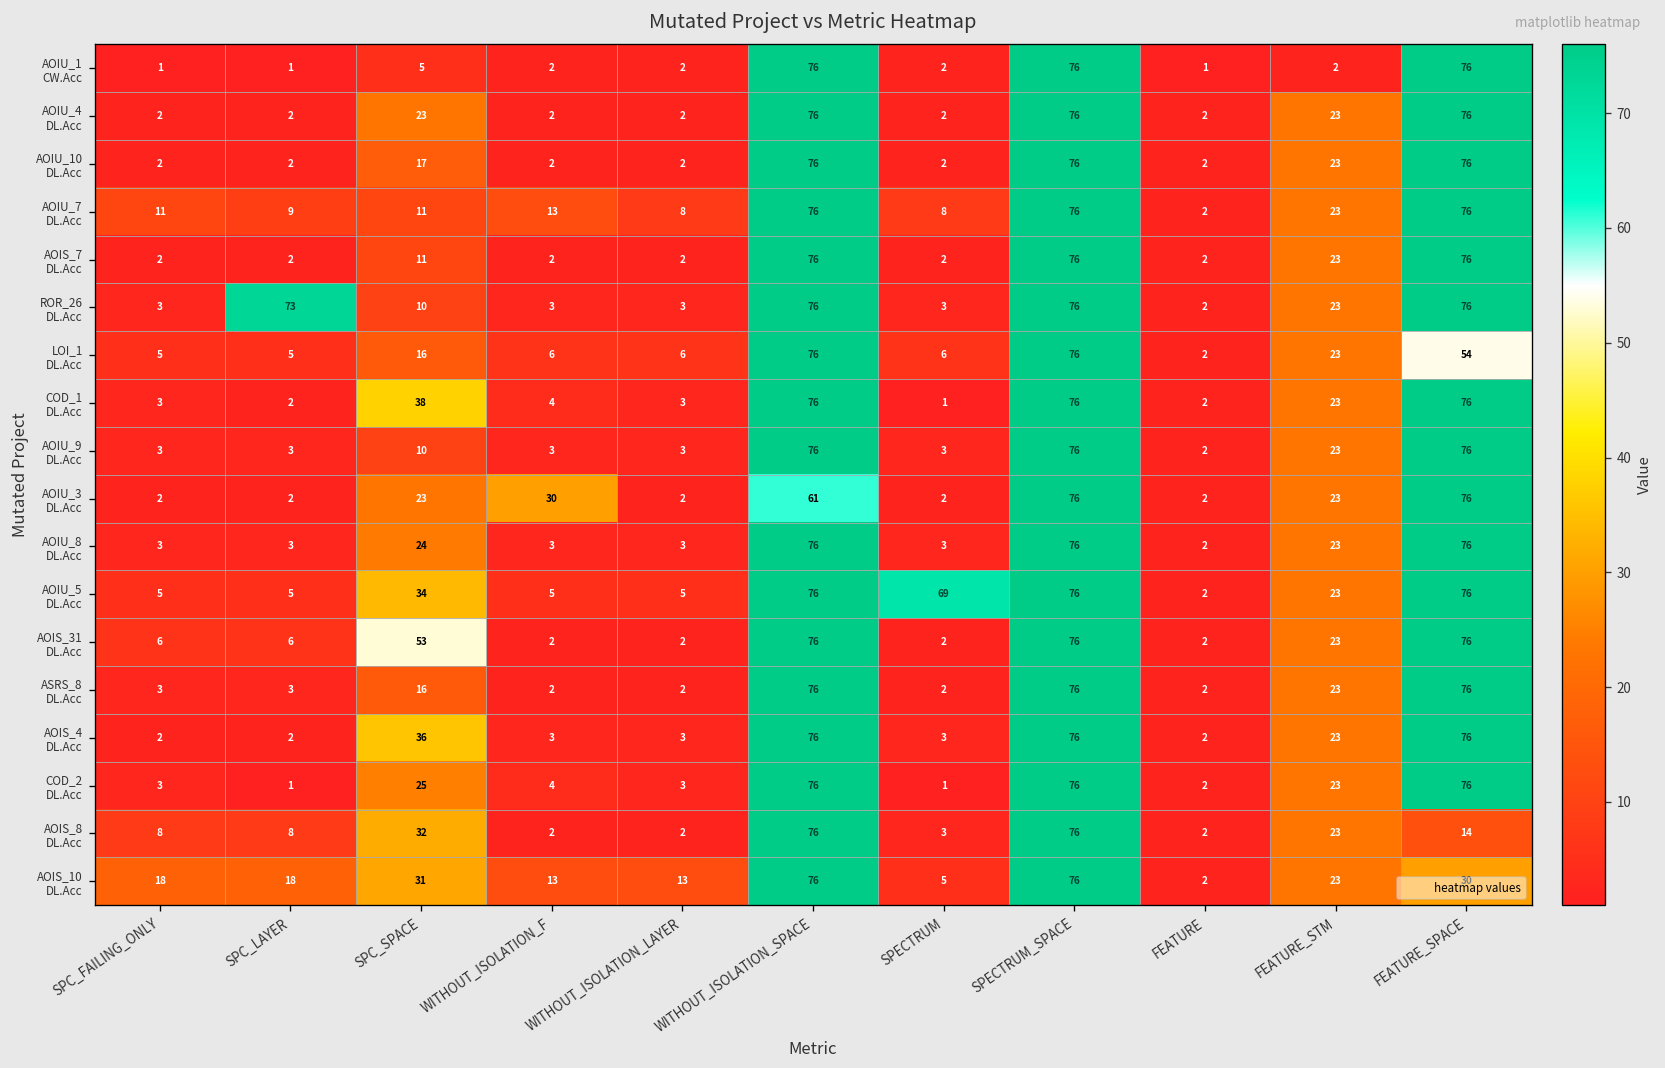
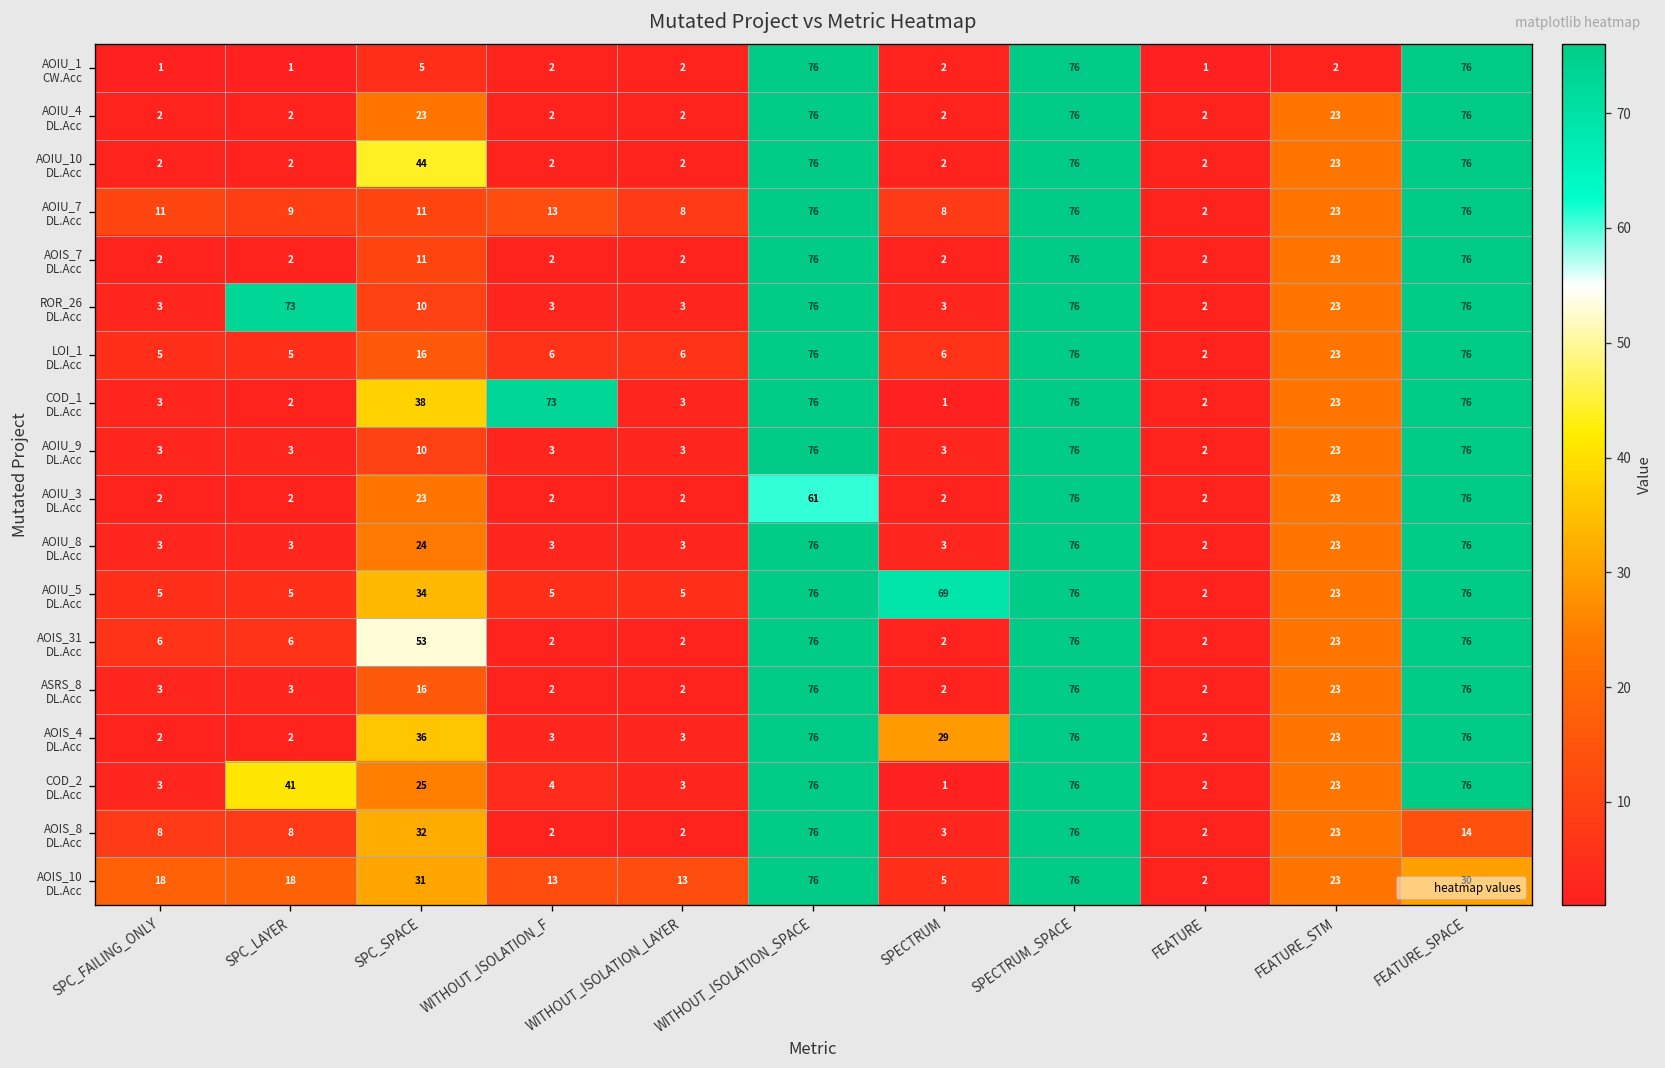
AOIU_10 DL.Acc, SPC_SPACE: 17 -> 44
LOI_1 DL.Acc, FEATURE_SPACE: 54 -> 76
COD_1 DL.Acc, WITHOUT_ISOLATION_F: 4 -> 73
AOIU_3 DL.Acc, WITHOUT_ISOLATION_F: 30 -> 2
AOIS_4 DL.Acc, SPECTRUM: 3 -> 29
COD_2 DL.Acc, SPC_LAYER: 1 -> 41
